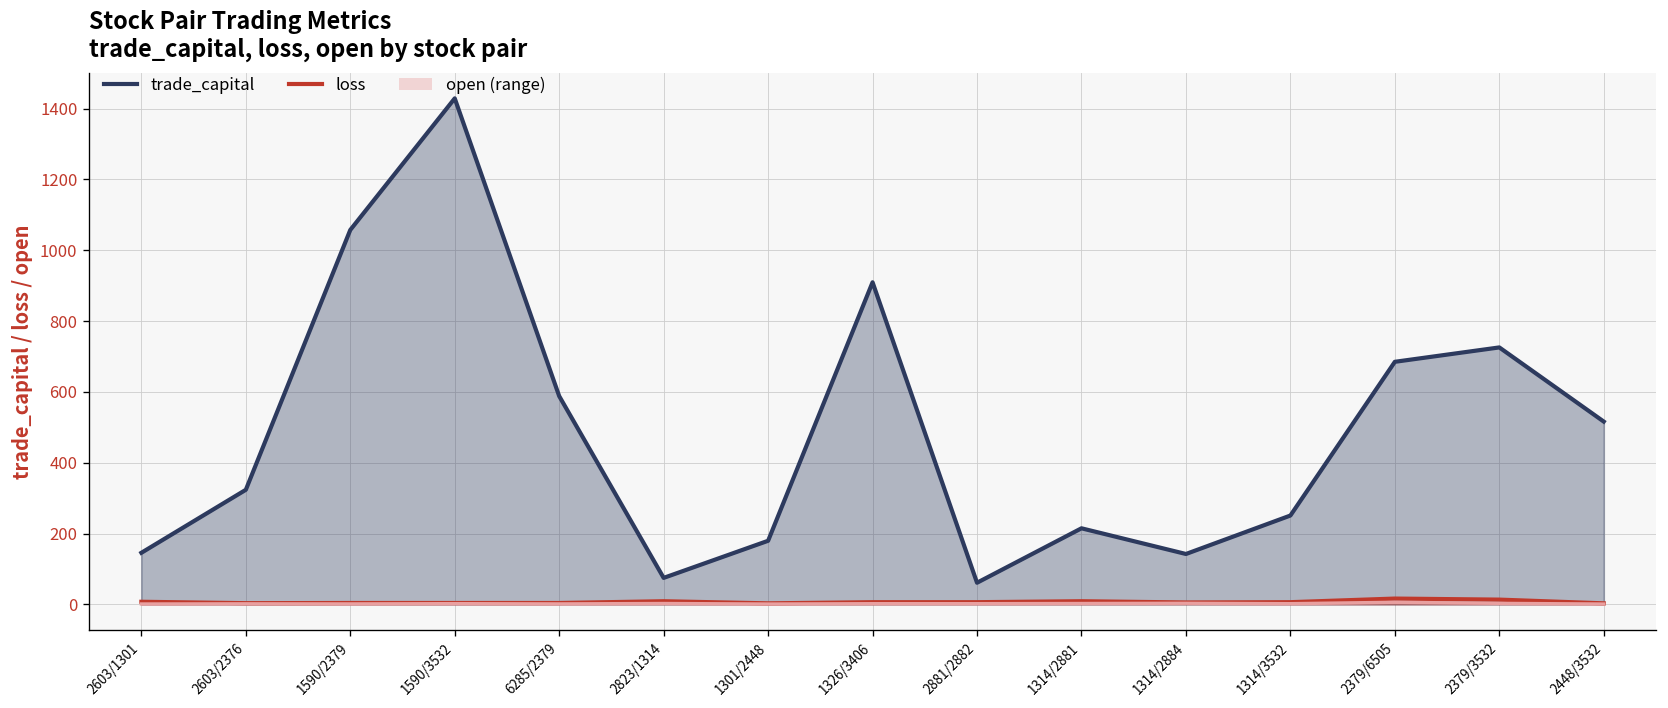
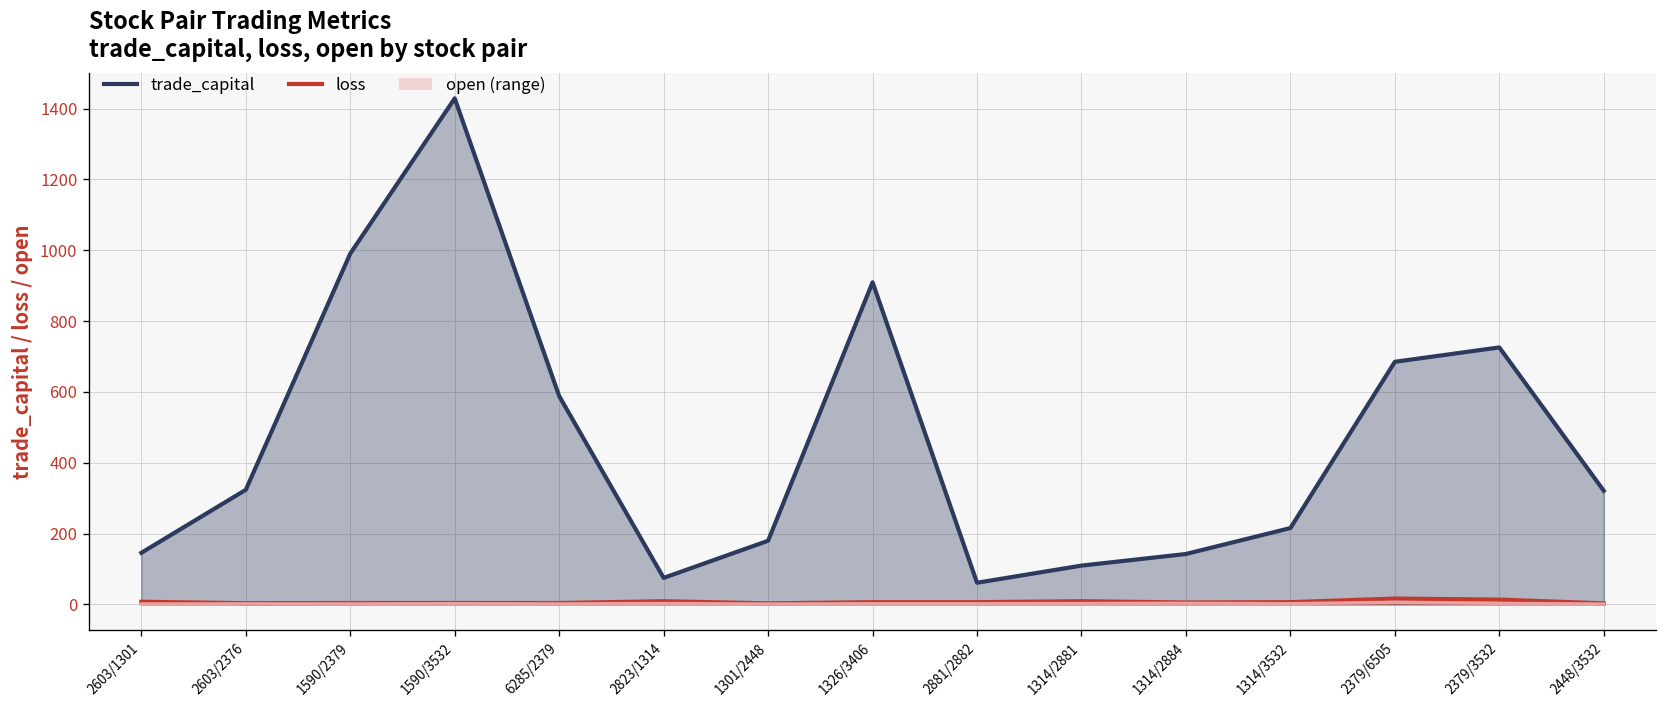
trade_capital, 1590/2379: 1060 -> 990
trade_capital, 1314/2881: 210 -> 110
trade_capital, 1314/3532: 250 -> 220
trade_capital, 2448/3532: 520 -> 320
